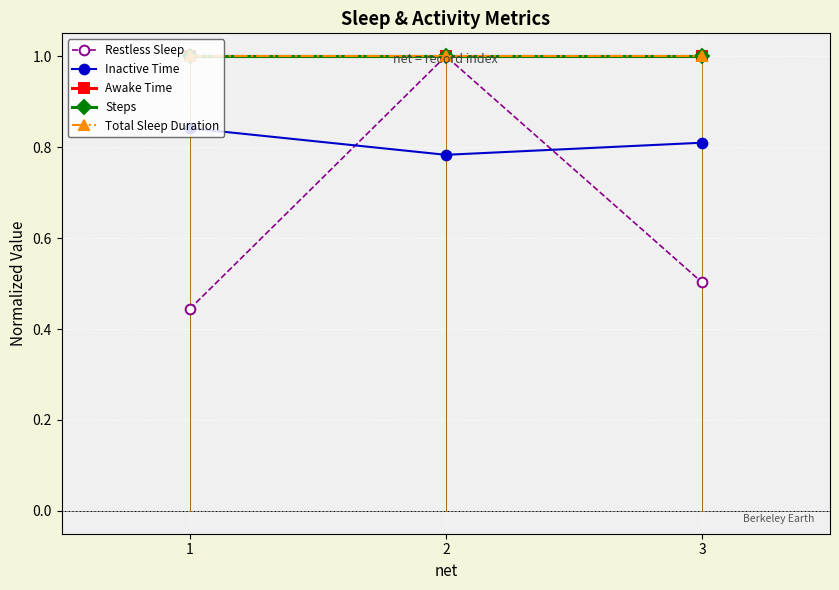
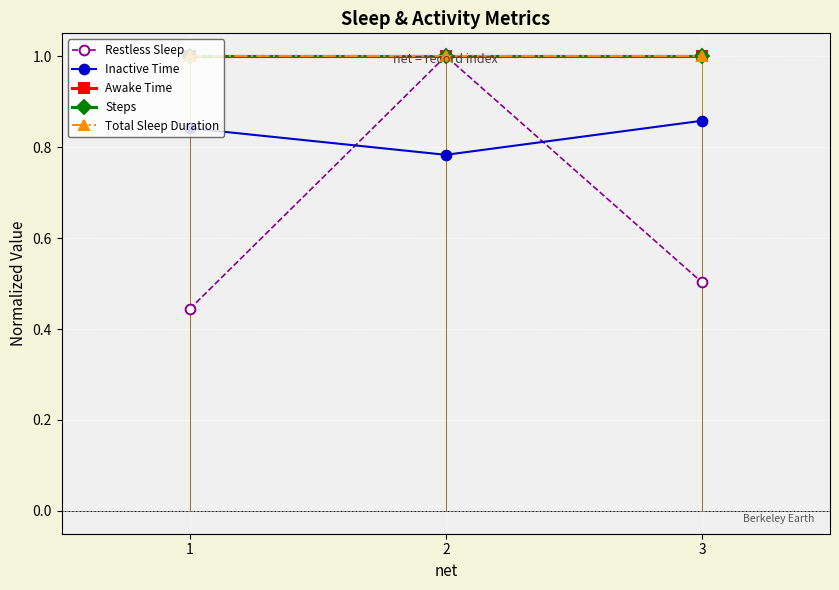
Inactive Time, 3: 0.81 -> 0.86
